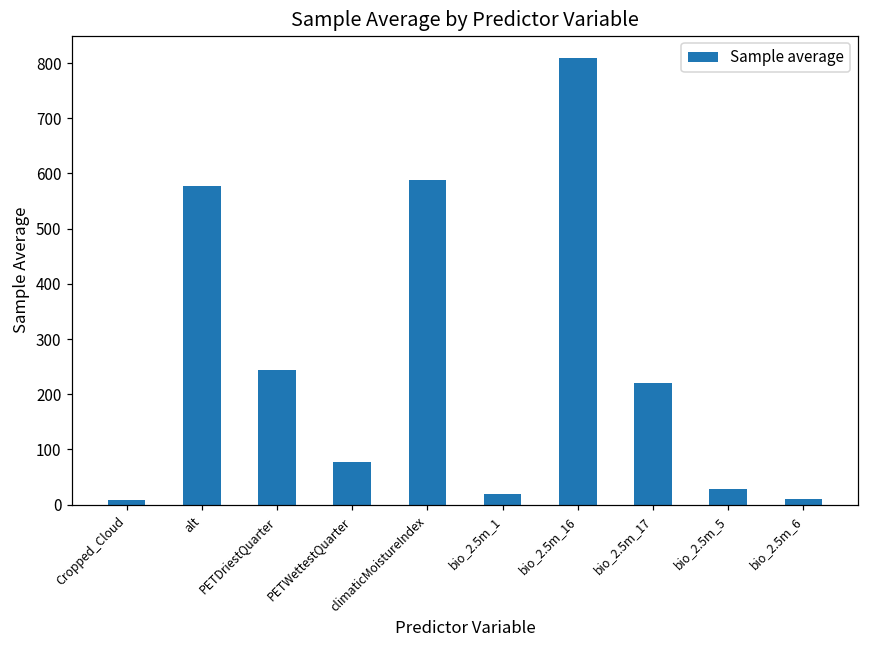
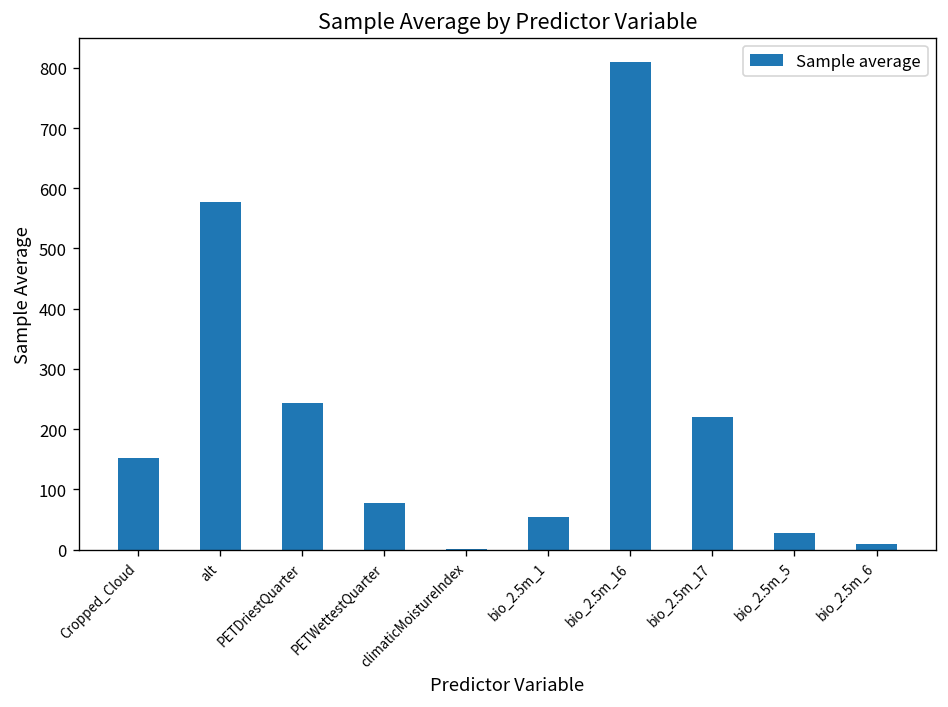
Cropped_Cloud: 10 -> 150
climaticMoistureIndex: 590 -> 0
bio_2.5m_1: 20 -> 50
